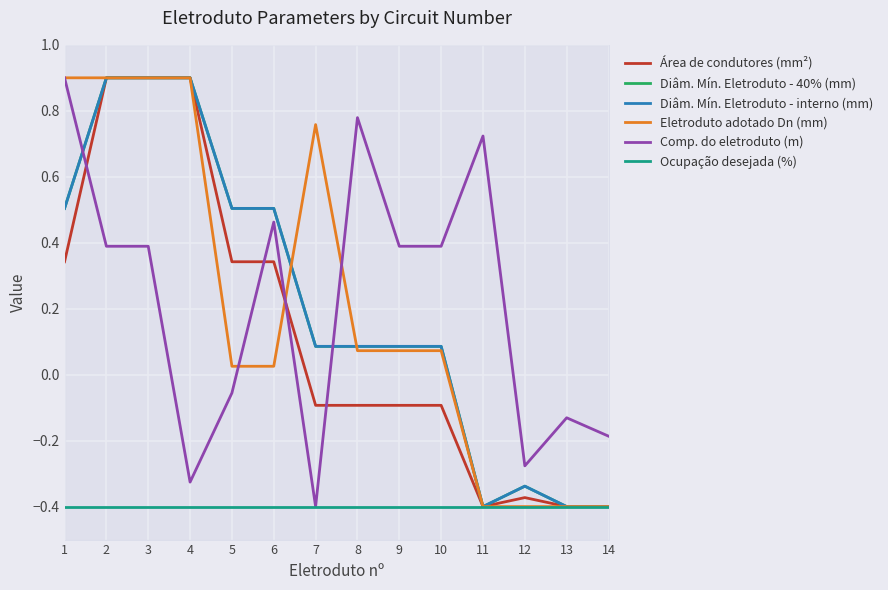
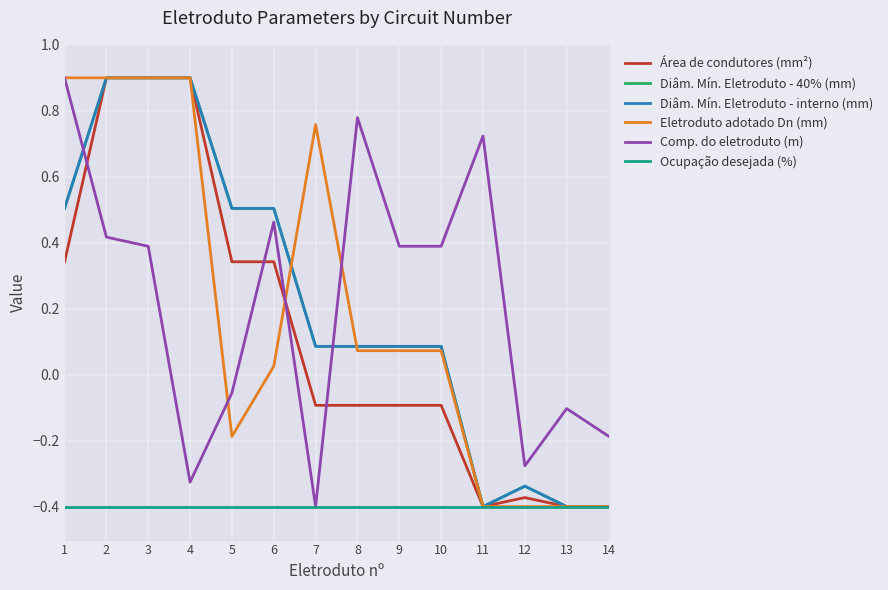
Comp. do eletroduto (m), 2: 0.39 -> 0.42
Eletroduto adotado Dn (mm), 5: 0.03 -> -0.19
Comp. do eletroduto (m), 13: -0.13 -> -0.10
